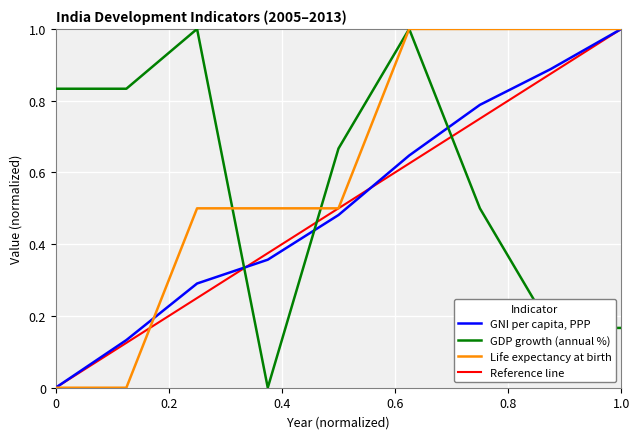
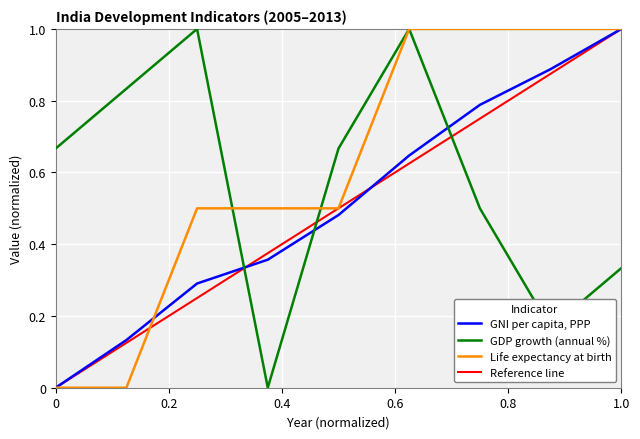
GDP growth (annual %), 0: 0.83 -> 0.67
GDP growth (annual %), 1.0: 0.17 -> 0.33
